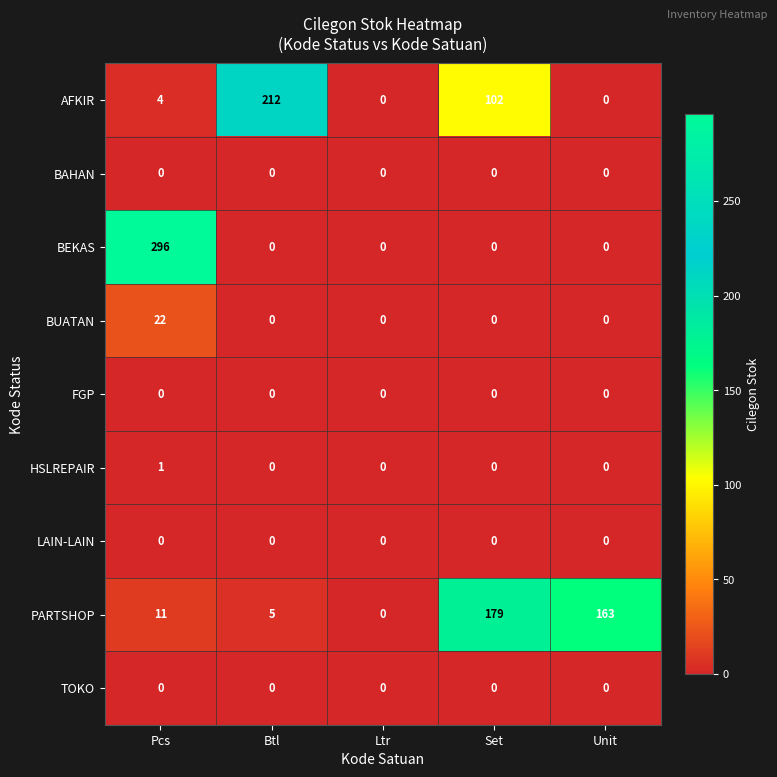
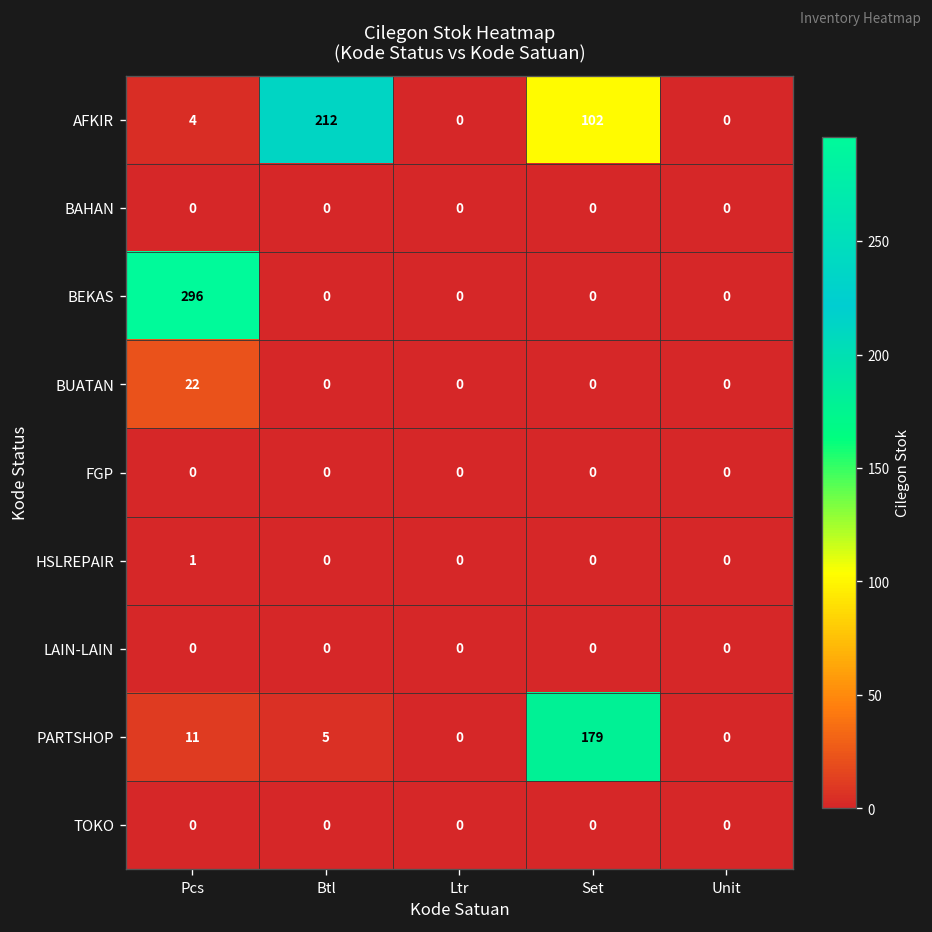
PARTSHOP, Unit: 163 -> 0
